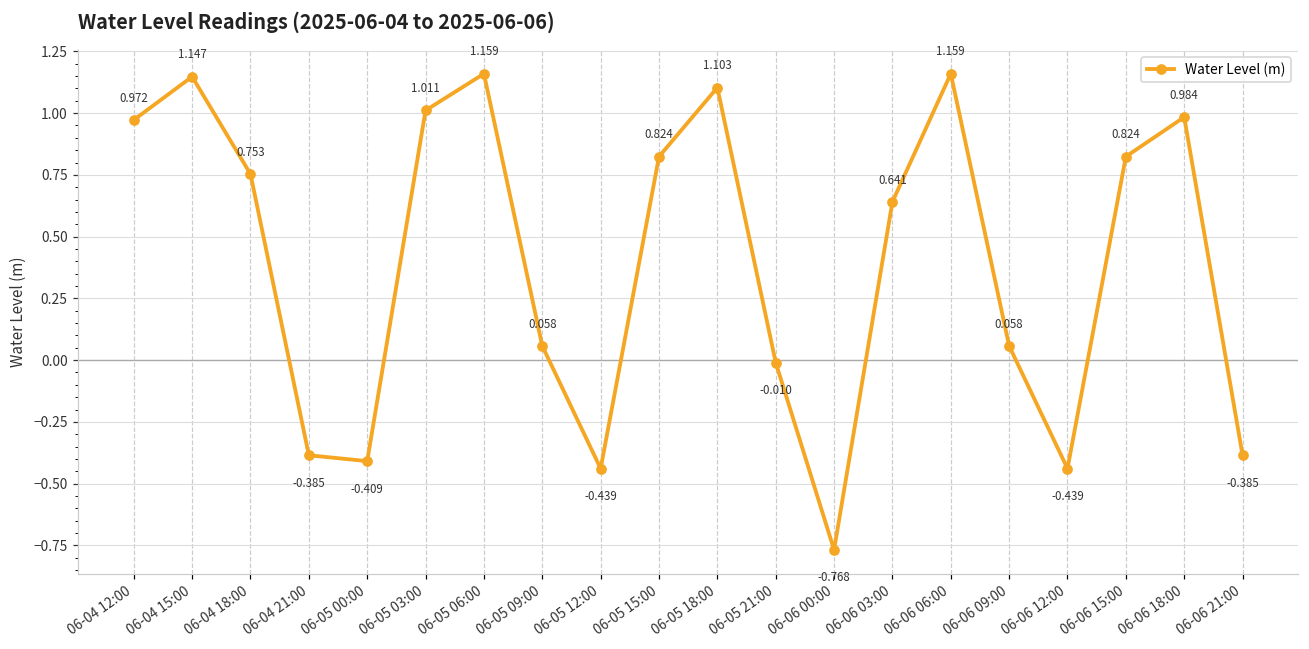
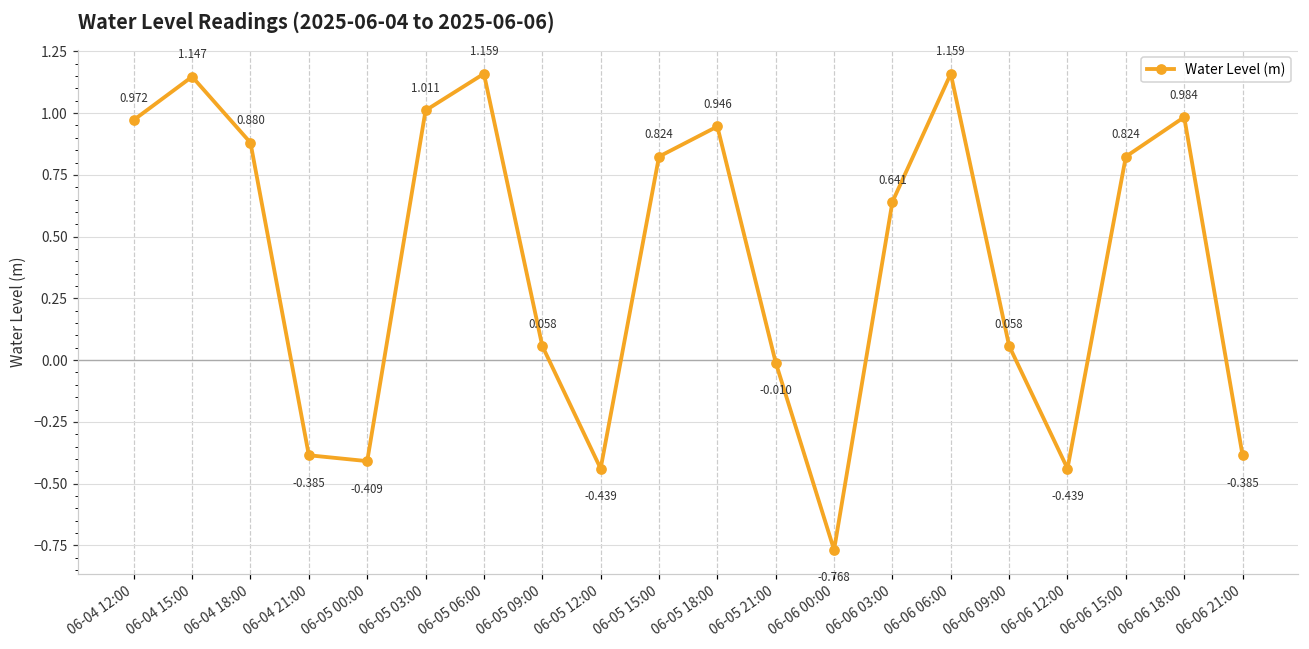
06-04 18:00: 0.753 -> 0.880
06-05 18:00: 1.103 -> 0.946
